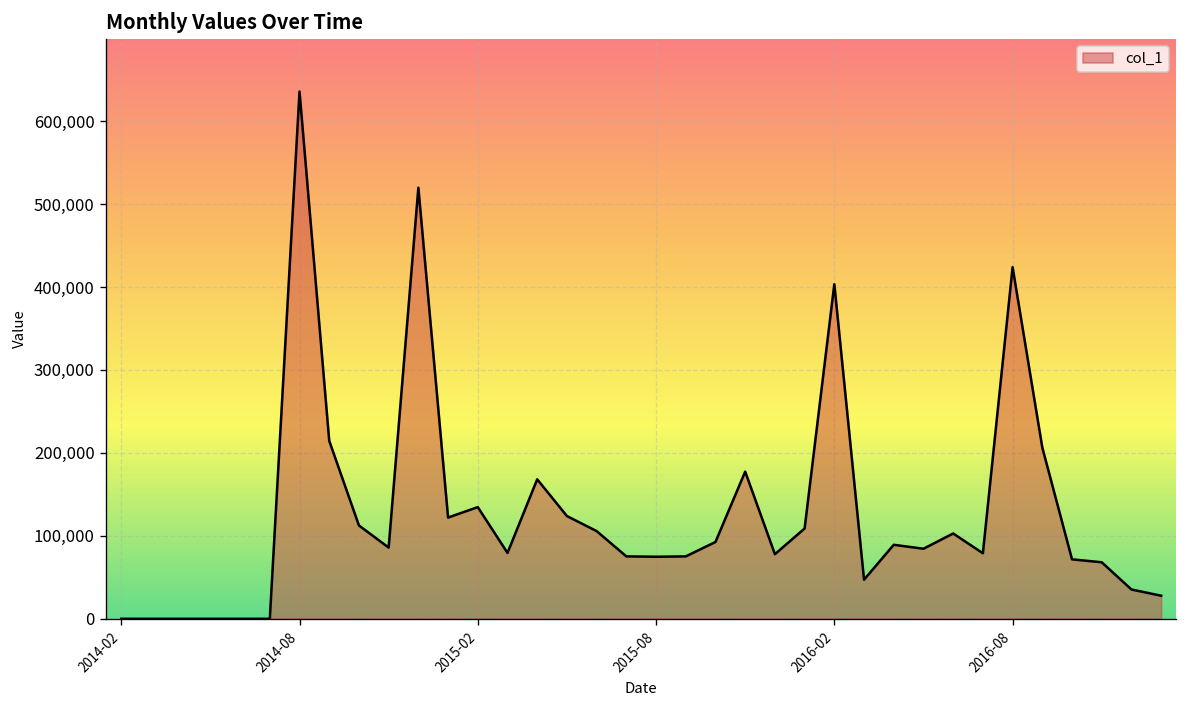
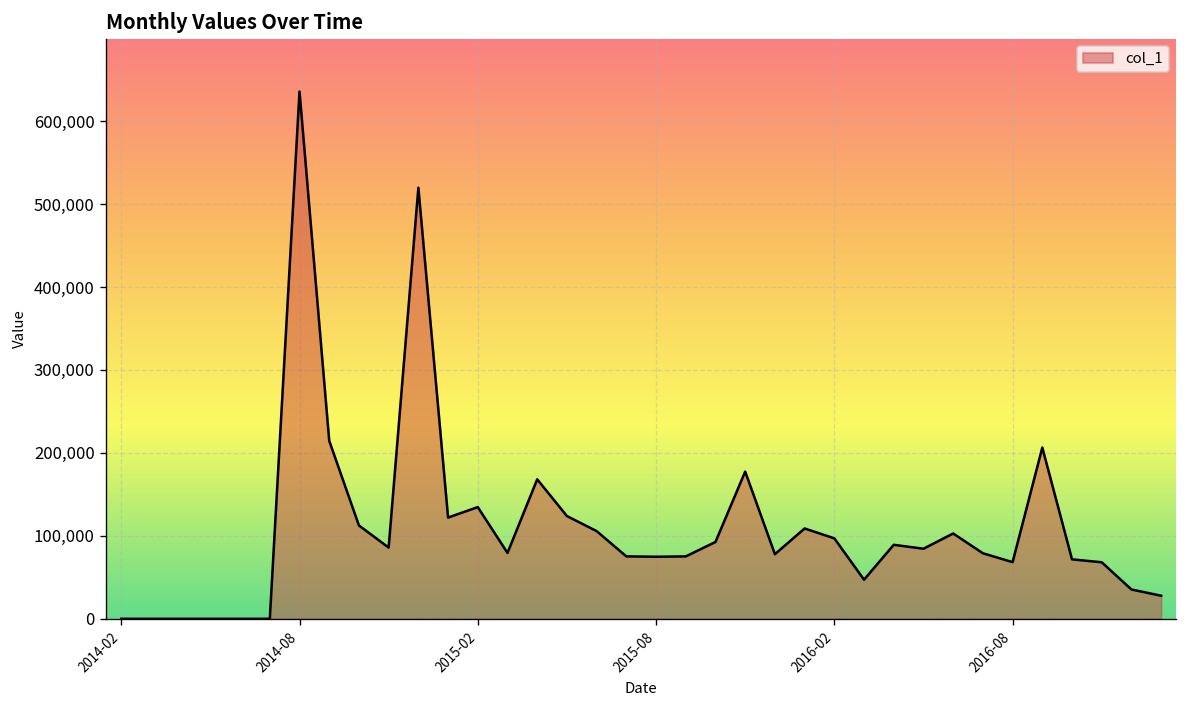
2016-02: 400,000 -> 100,000
2016-08: 420,000 -> 70,000
